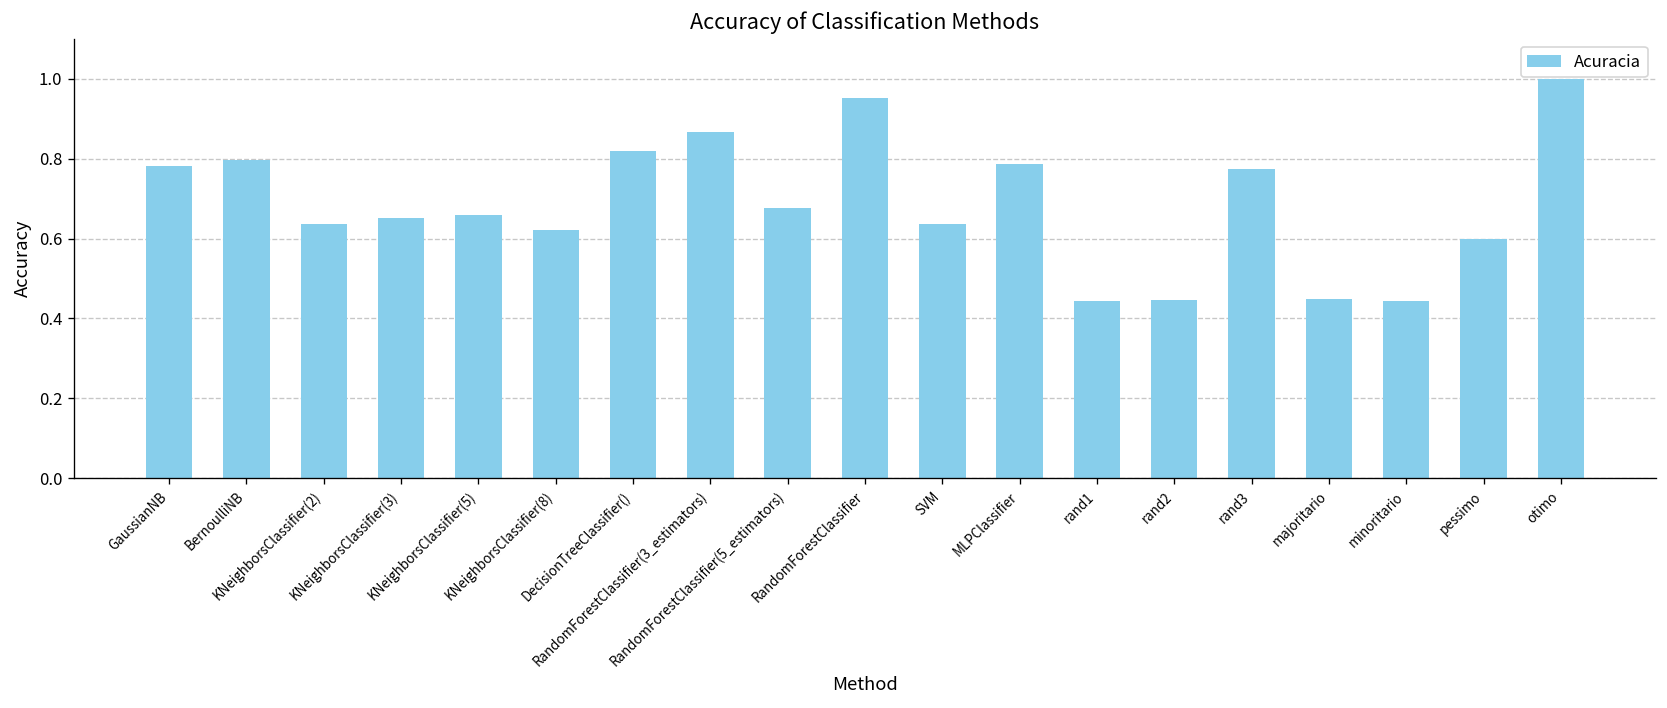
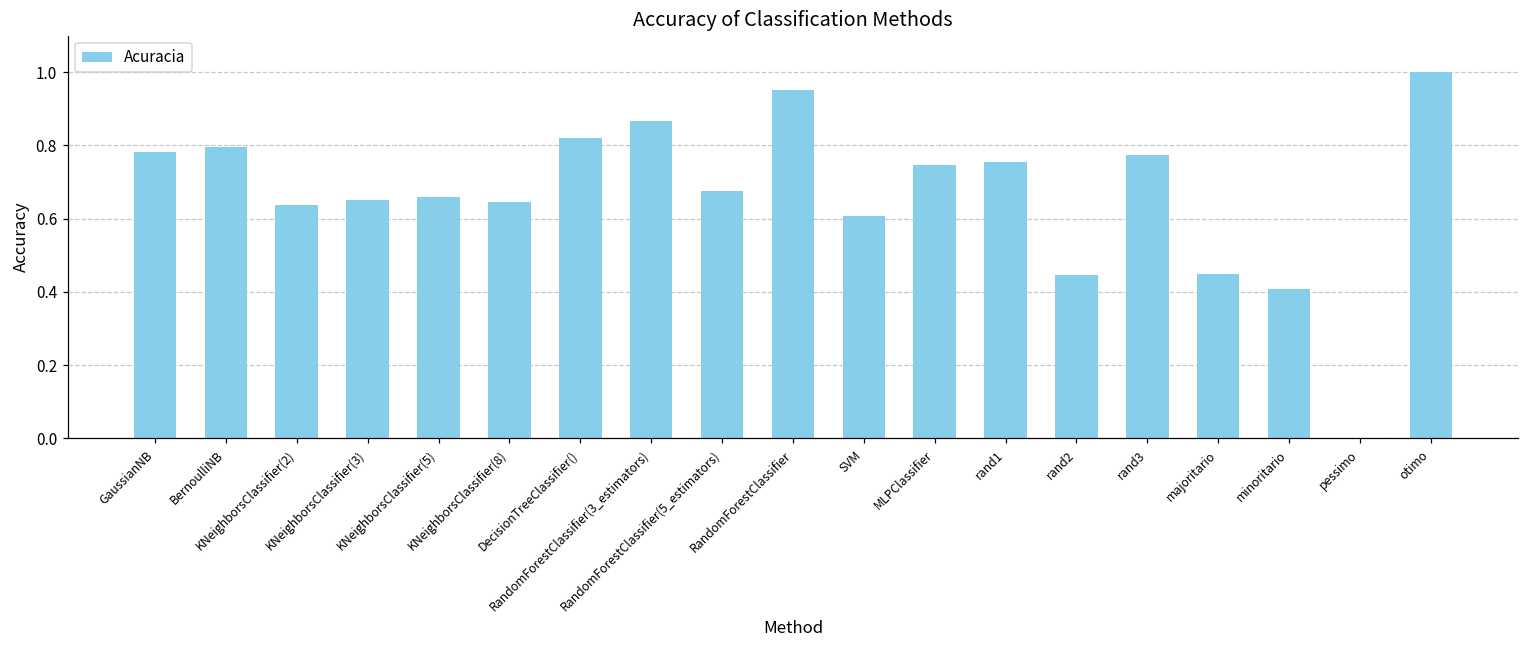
KNeighborsClassifier(8): 0.62 -> 0.65
SVM: 0.64 -> 0.61
MLPClassifier: 0.79 -> 0.75
rand1: 0.44 -> 0.75
minoritario: 0.44 -> 0.41
pessimo: 0.6 -> 0.0
